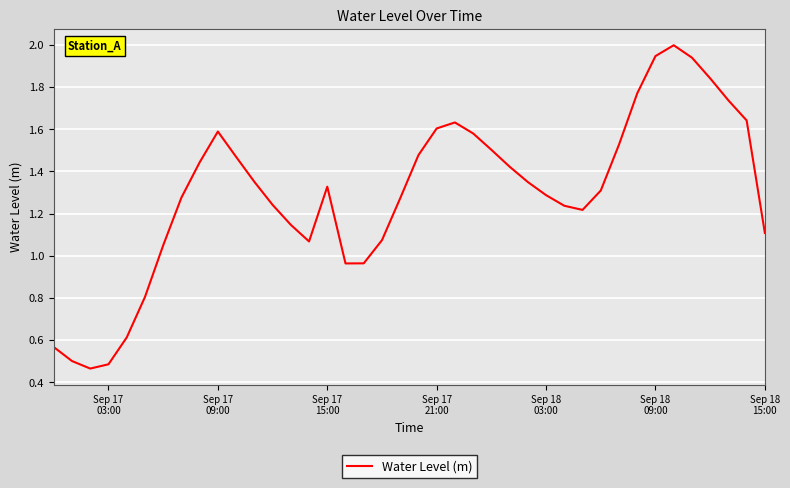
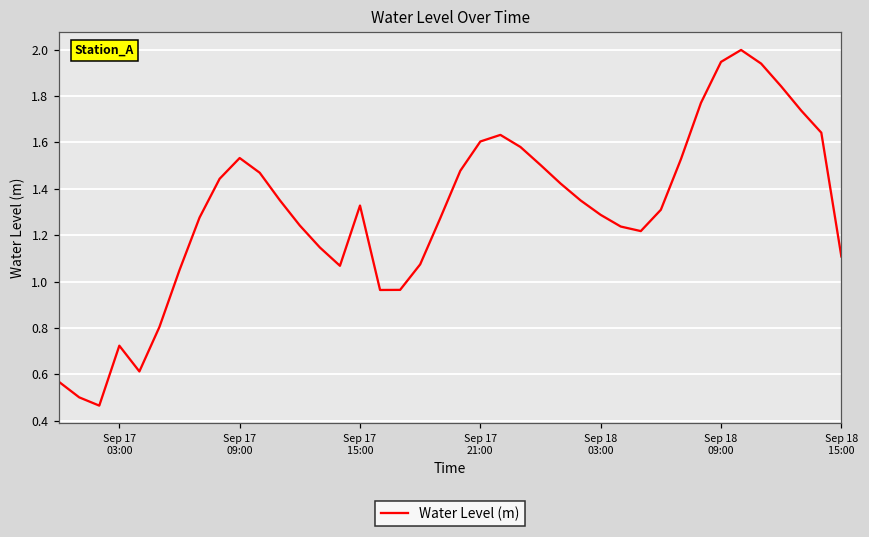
Sep 17 03:00: 0.49 -> 0.72
Sep 17 09:00: 1.59 -> 1.53
